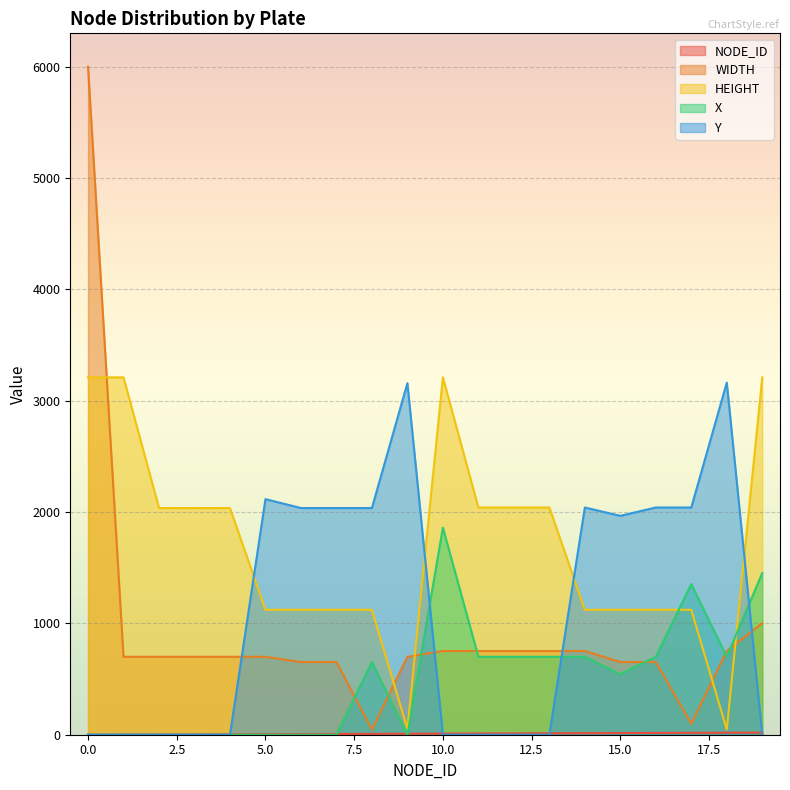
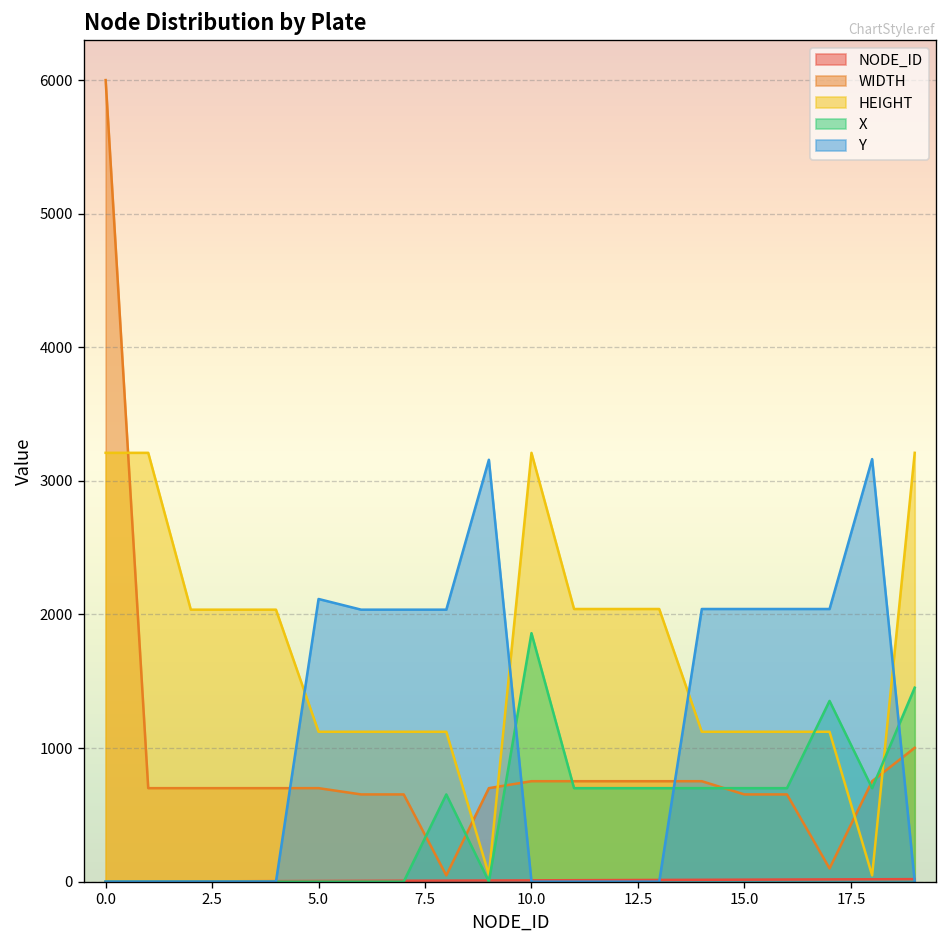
X, 15.0: 540 -> 700
Y, 15.0: 1970 -> 2040
